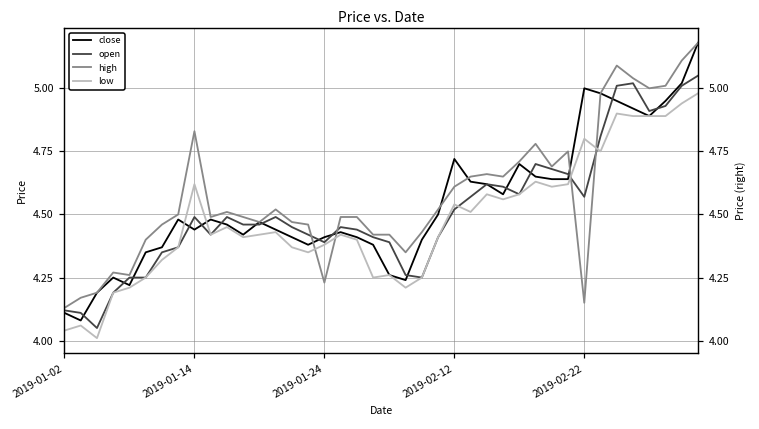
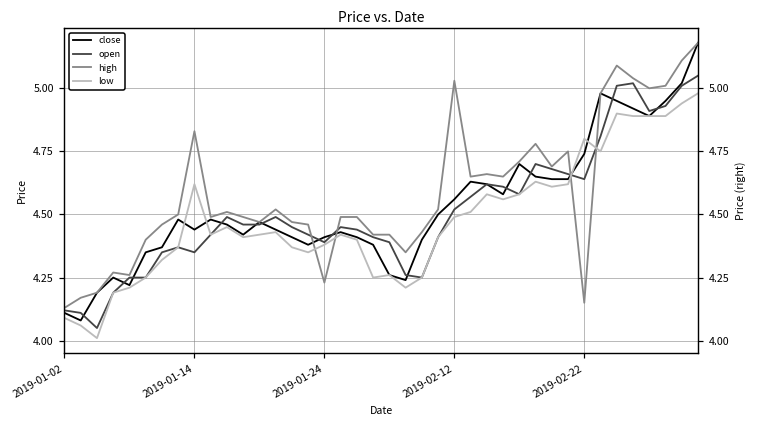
low, 2019-01-02: 4.04 -> 4.09
open, 2019-01-14: 4.49 -> 4.35
close, 2019-02-12: 4.72 -> 4.56
high, 2019-02-12: 4.61 -> 5.03
low, 2019-02-12: 4.54 -> 4.49
close, 2019-02-22: 5.00 -> 4.74
open, 2019-02-22: 4.57 -> 4.64
